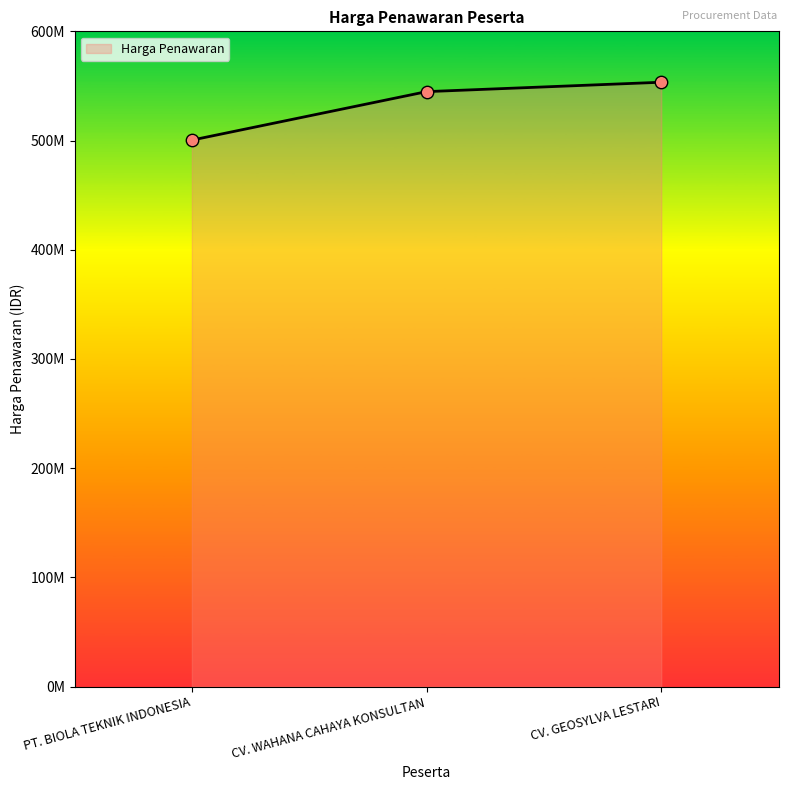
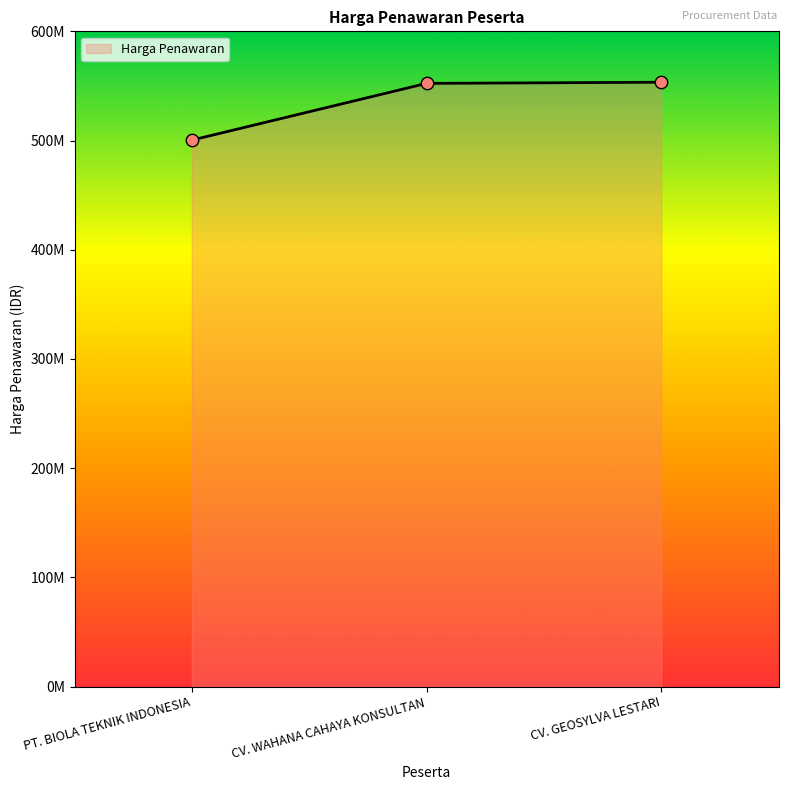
CV. WAHANA CAHAYA KONSULTAN: 545000000 -> 552000000
